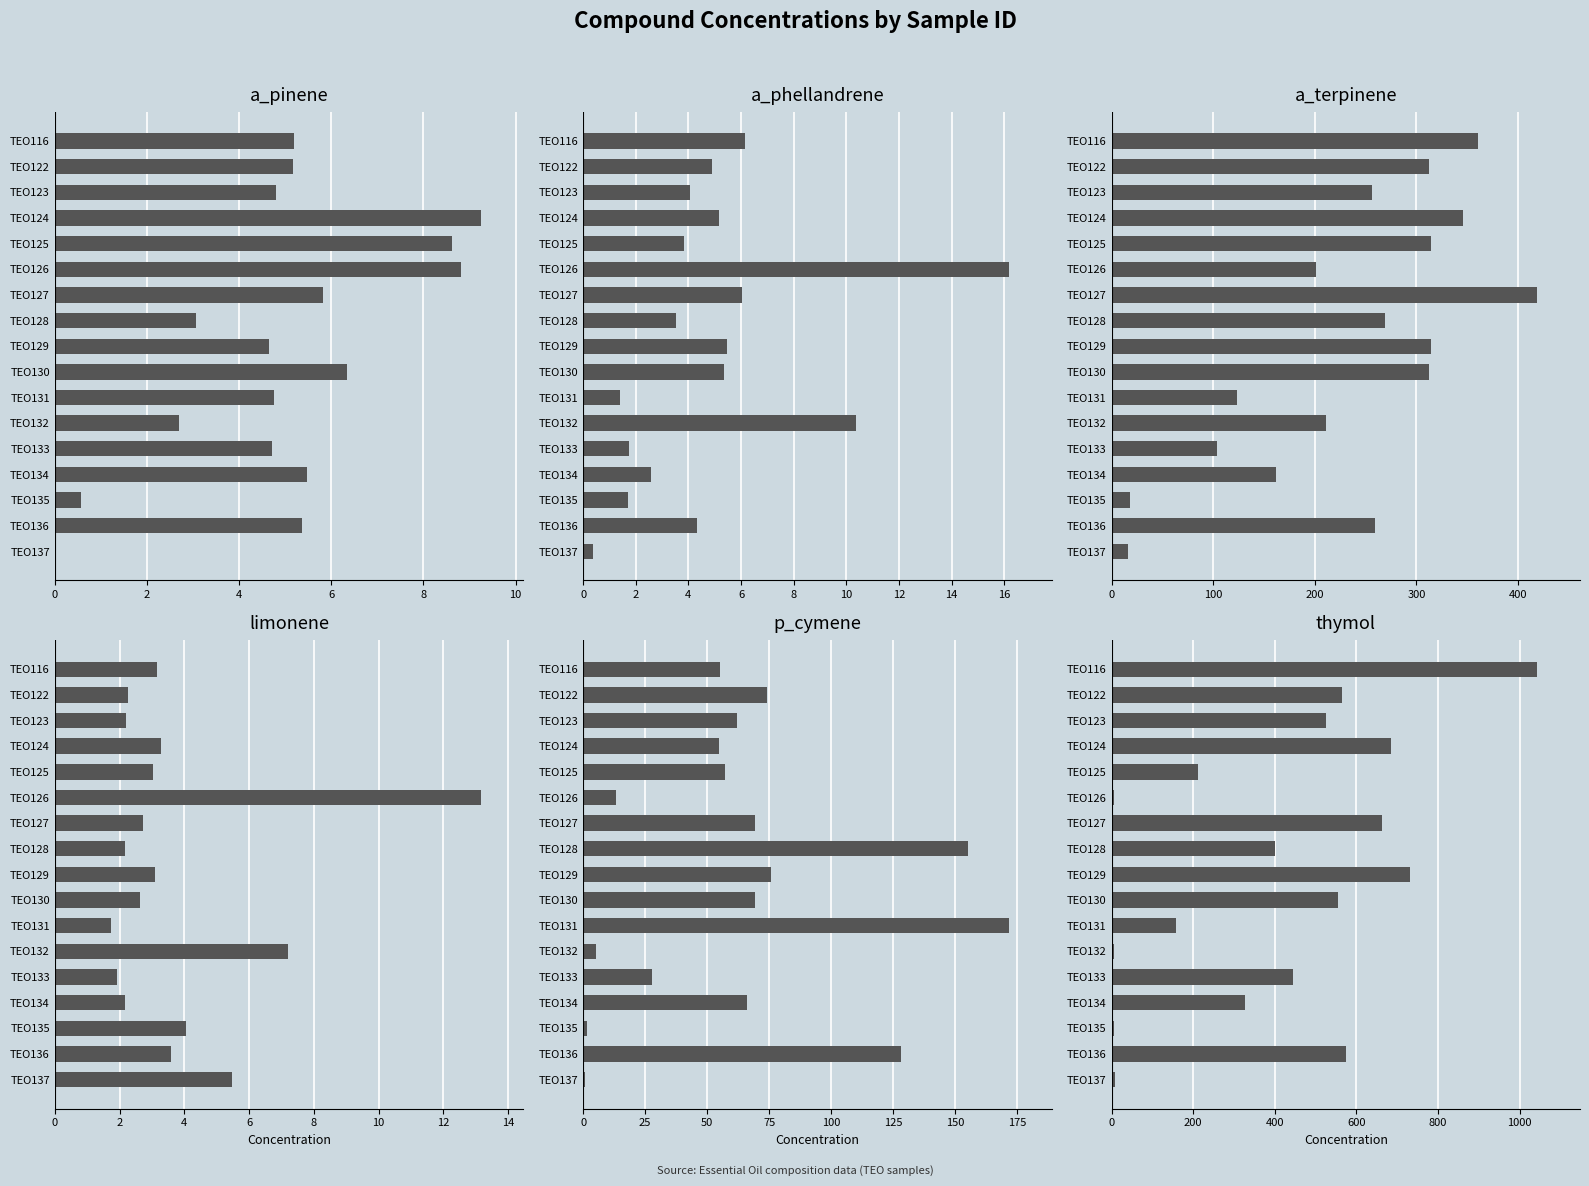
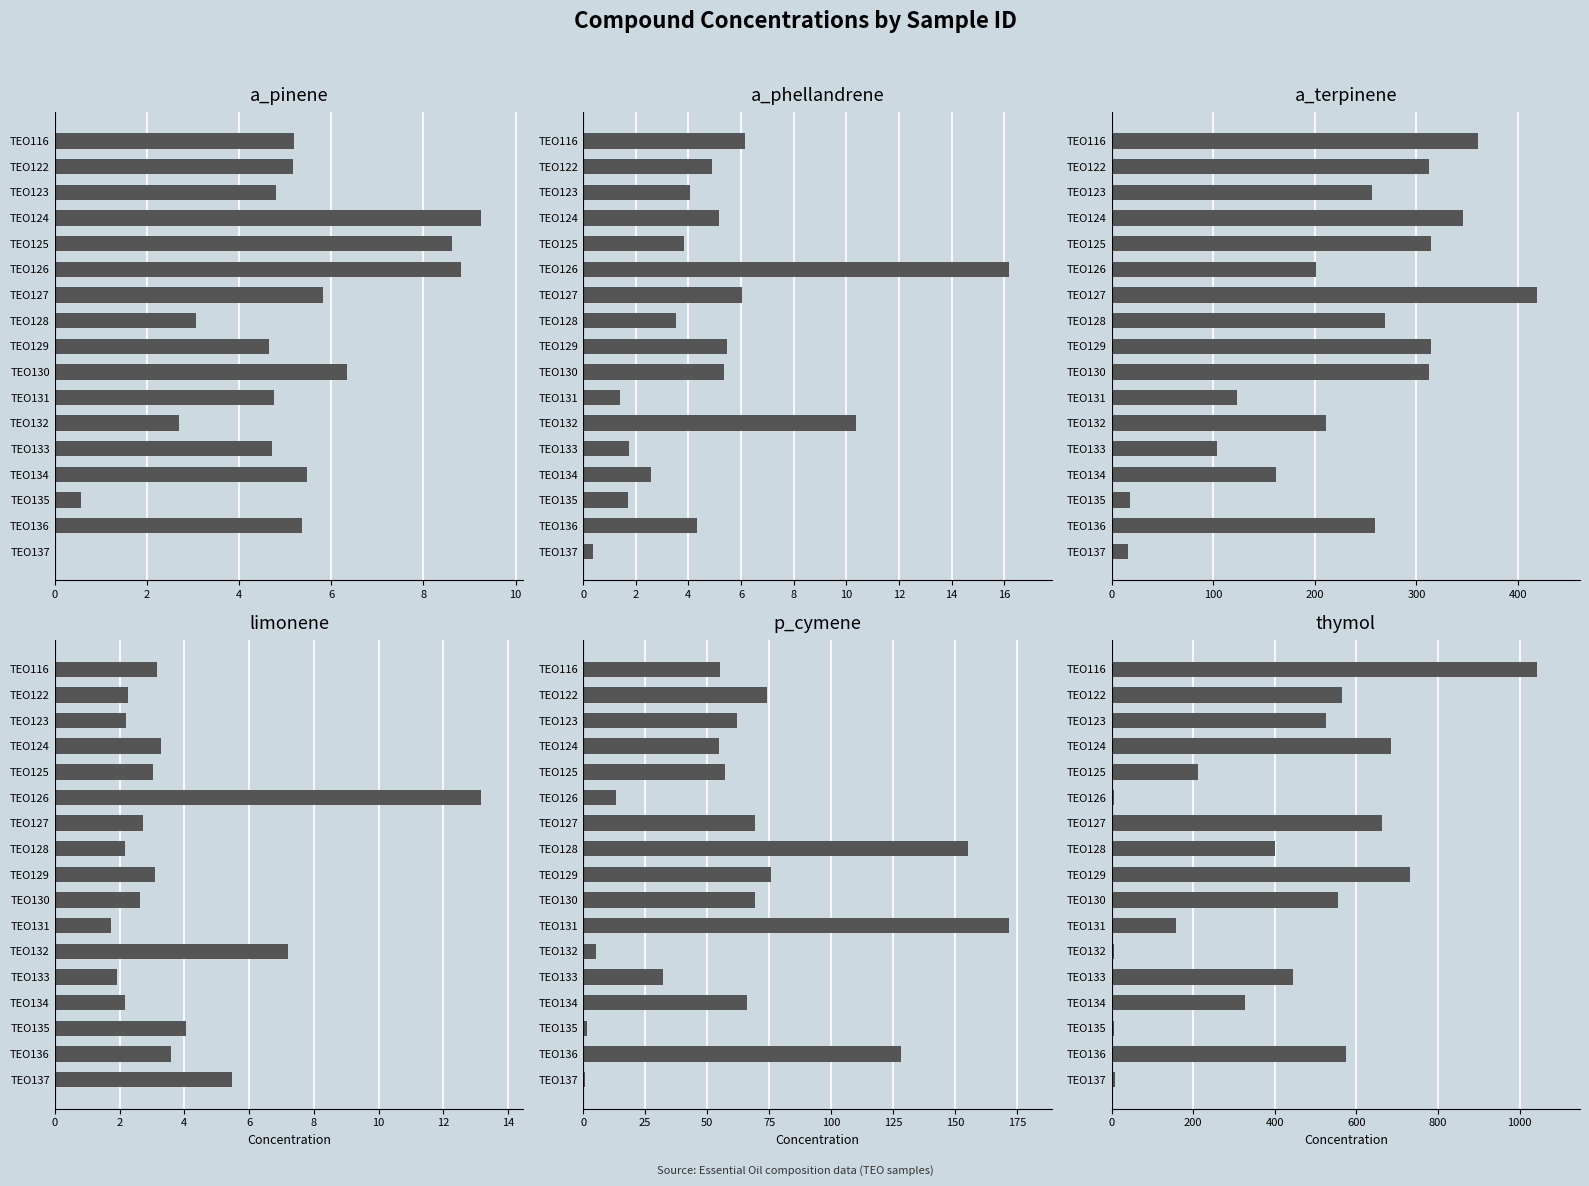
p_cymene, TEO133: 28 -> 32
